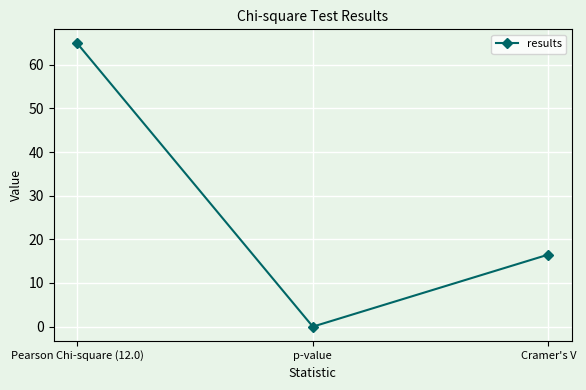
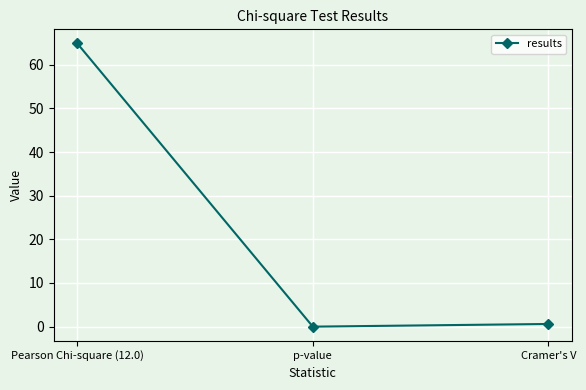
Cramer's V: 17 -> 1
